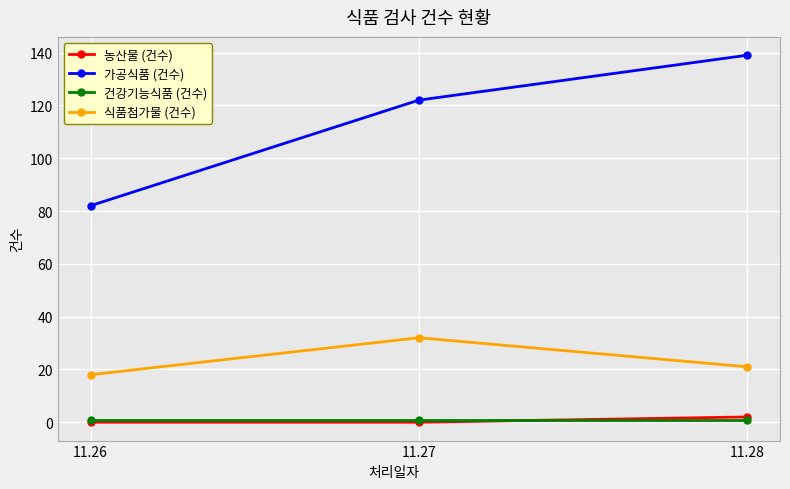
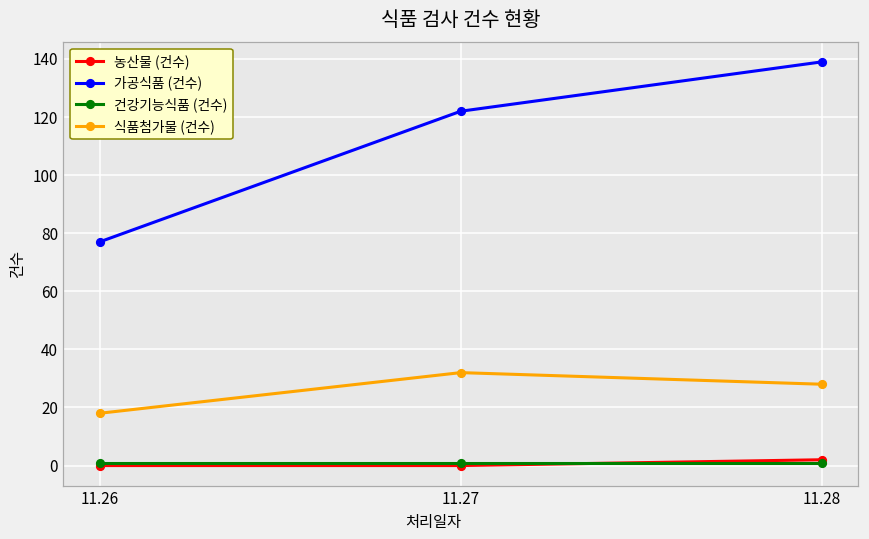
가공식품 (건수), 11.26: 82 -> 77
식품첨가물 (건수), 11.28: 21 -> 28
